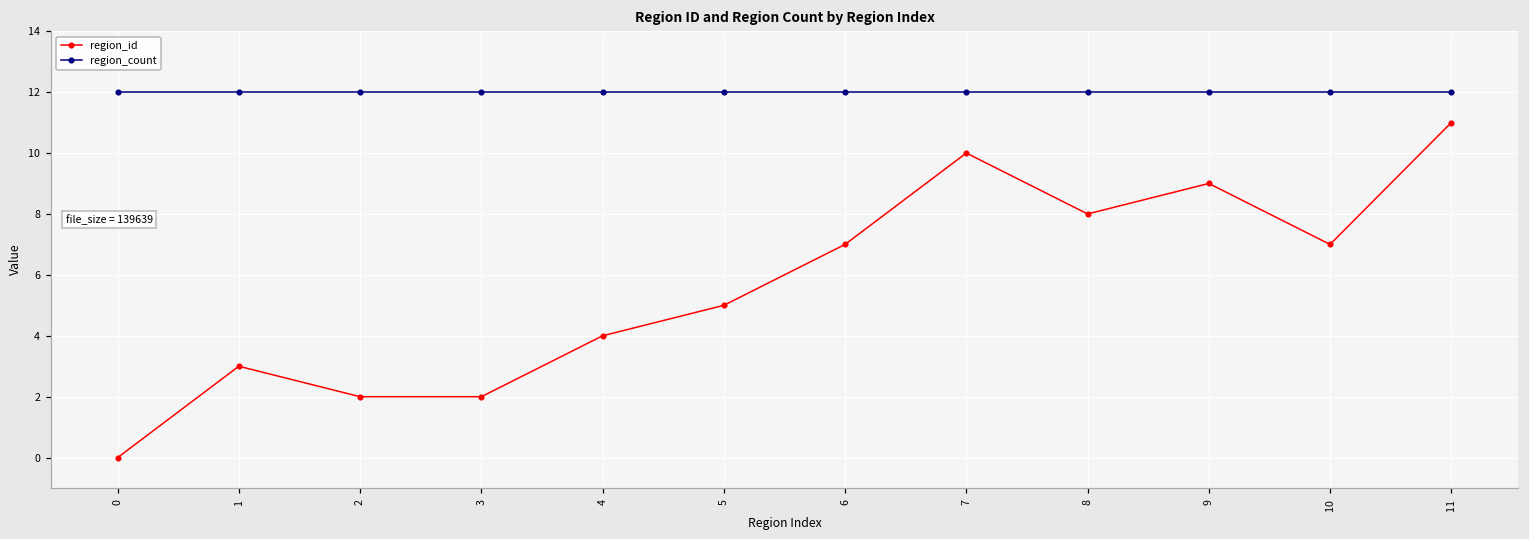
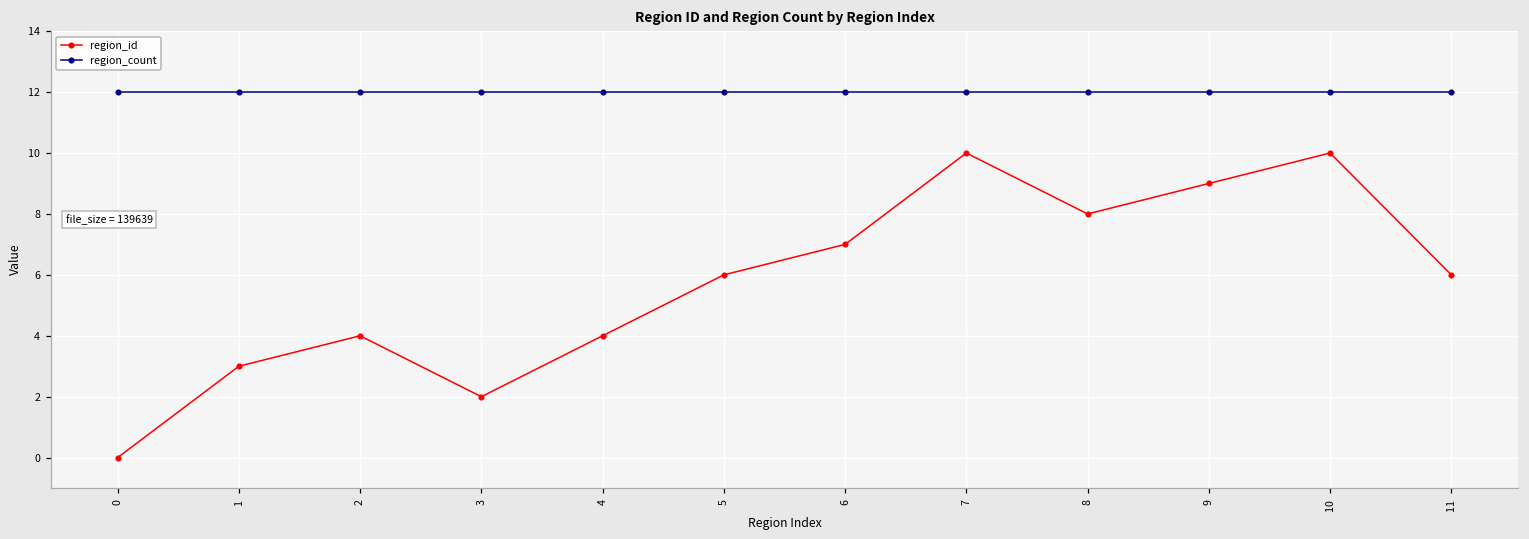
region_id, 2: 2 -> 4
region_id, 5: 5 -> 6
region_id, 10: 7 -> 10
region_id, 11: 11 -> 6
